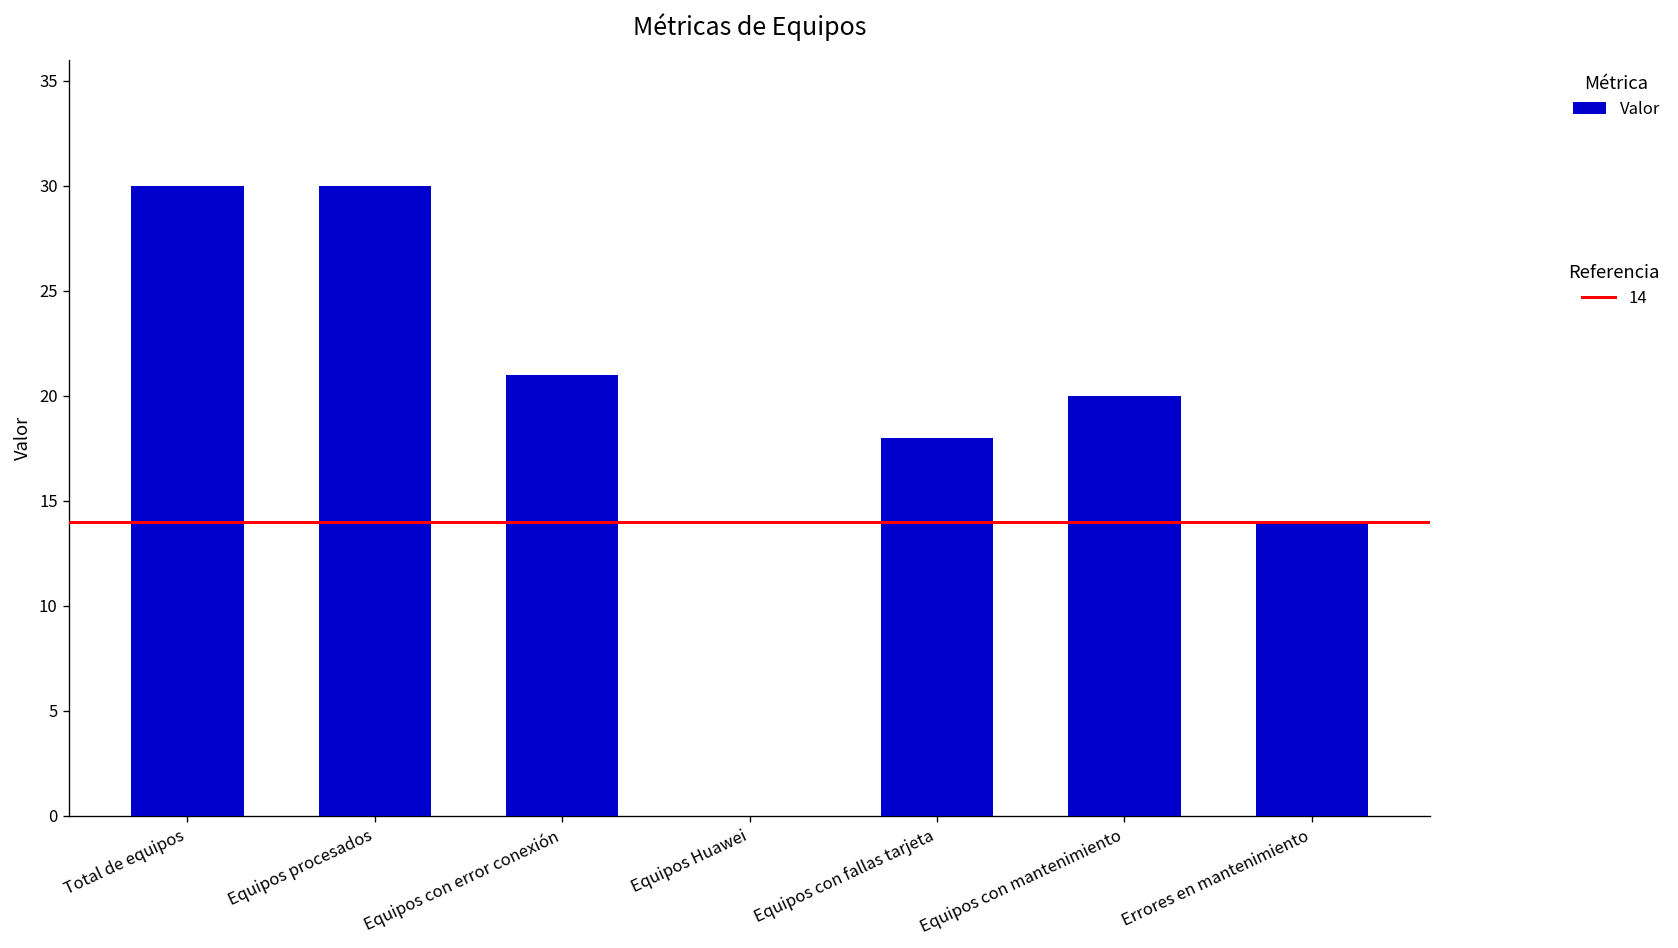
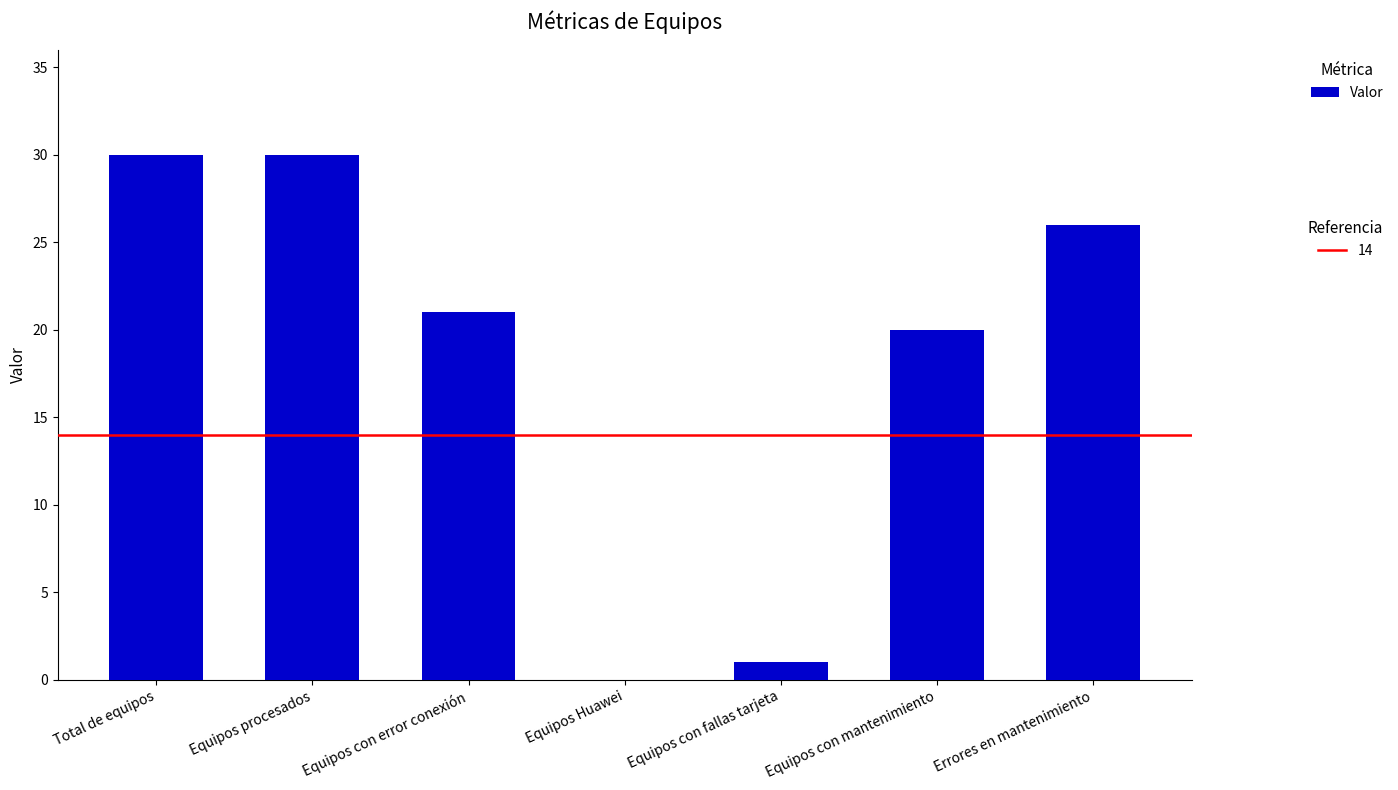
Equipos con fallas tarjeta: 18 -> 1
Errores en mantenimiento: 14 -> 26
